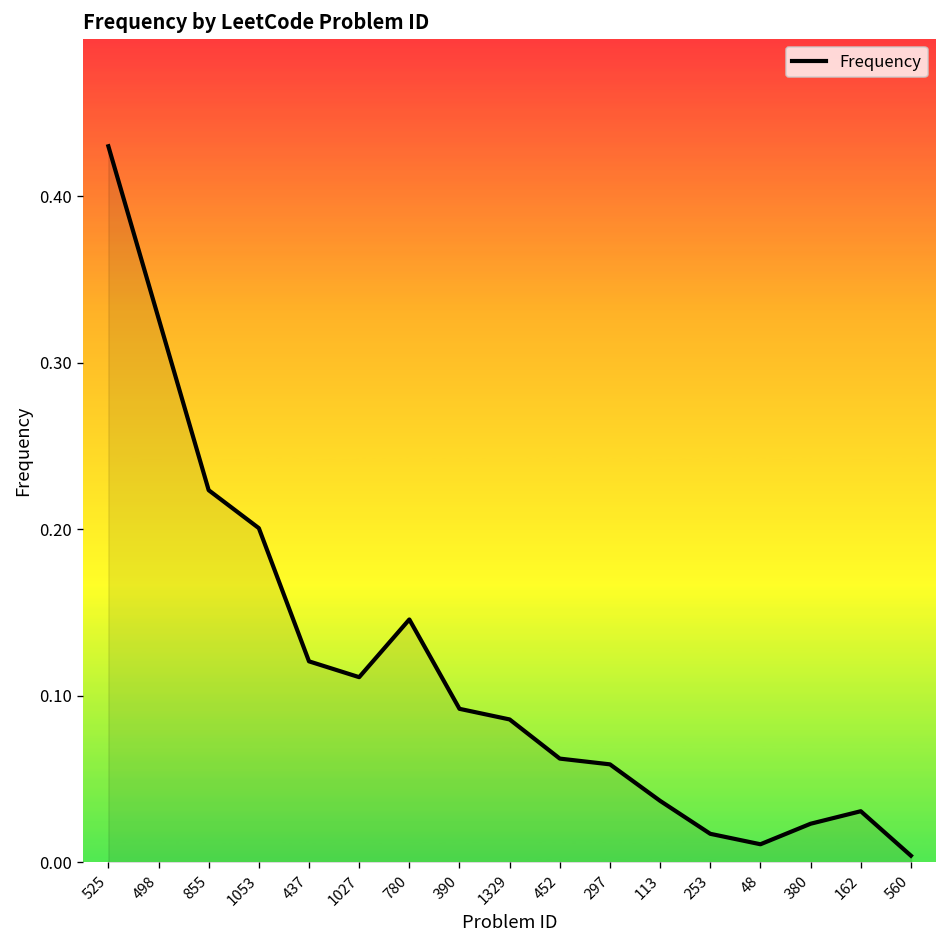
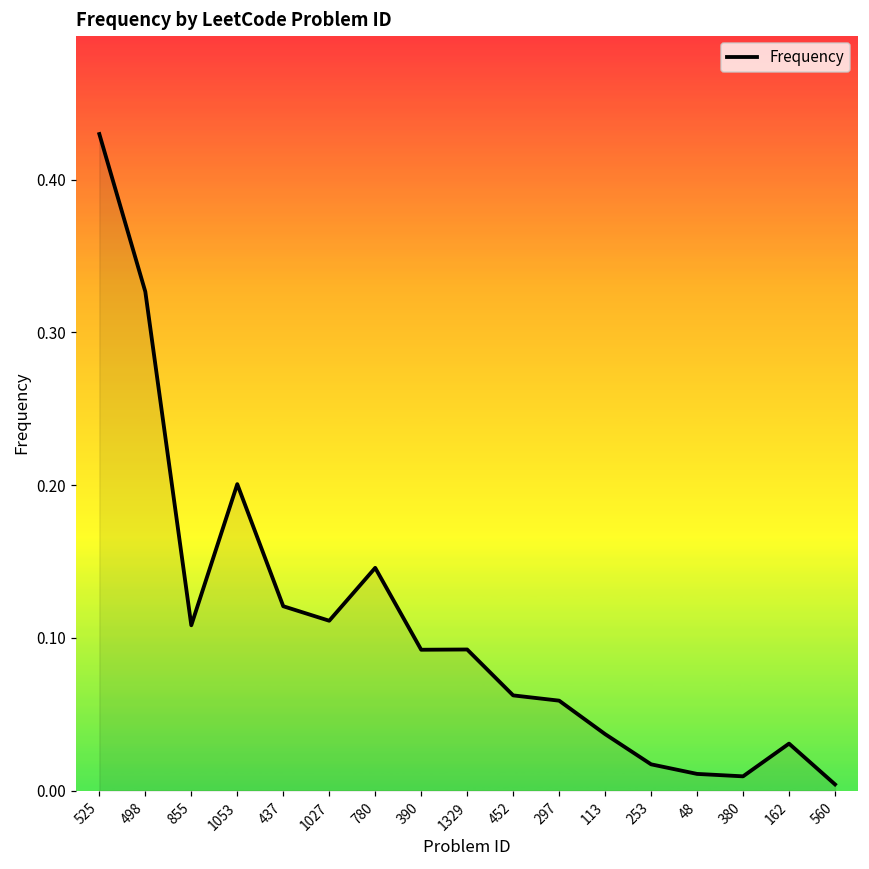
855: 0.223 -> 0.108
1329: 0.086 -> 0.092
380: 0.023 -> 0.009
